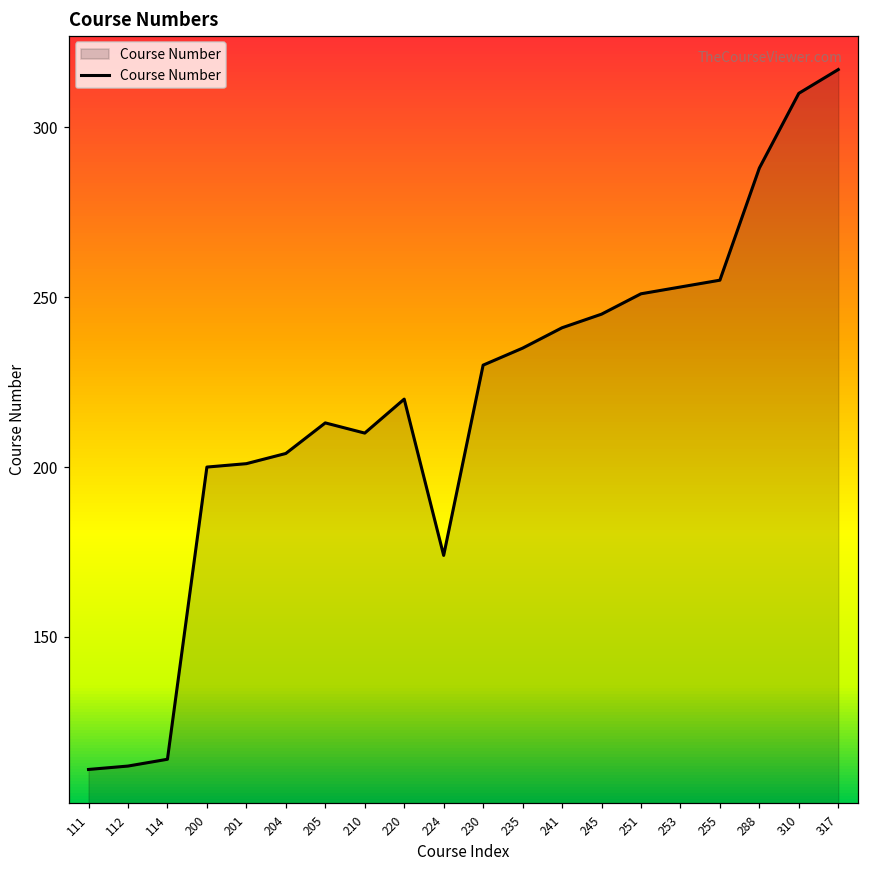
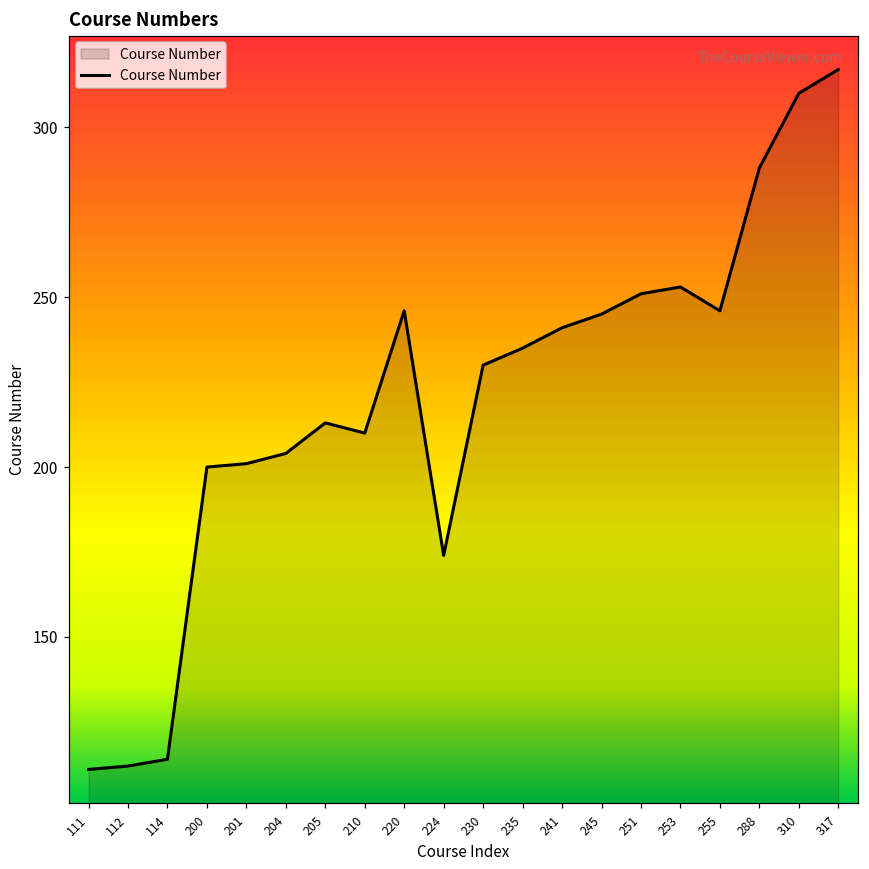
220: 220 -> 246
255: 255 -> 246
